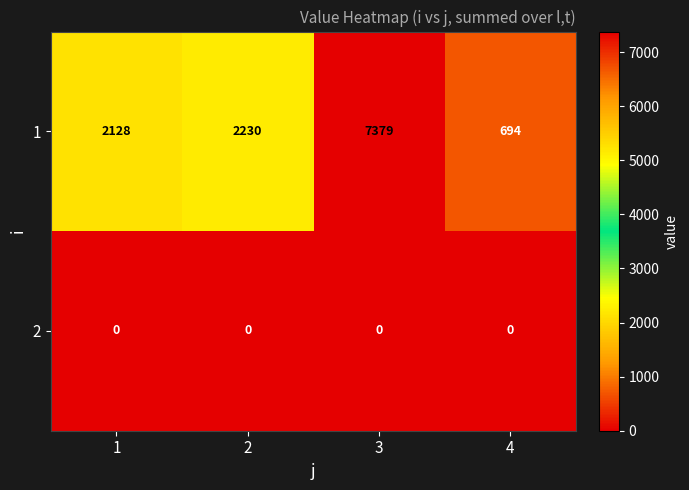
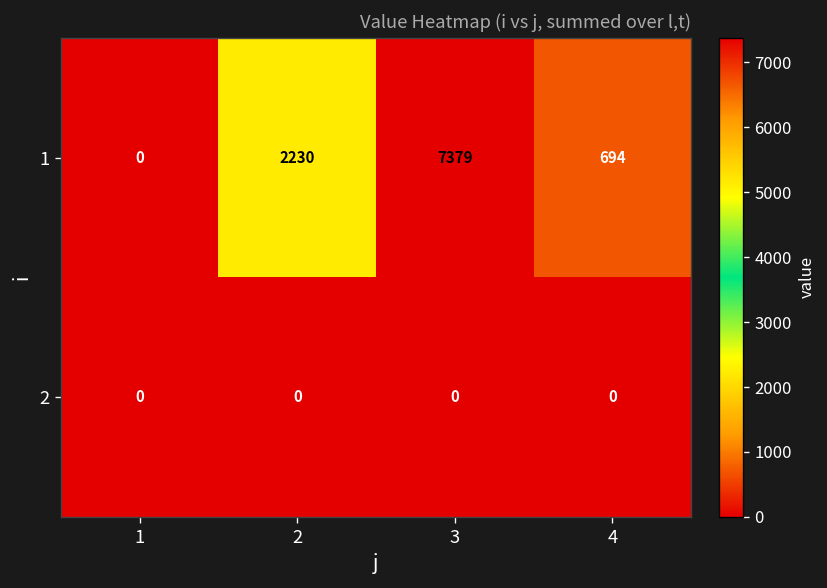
1, 1: 2128 -> 0
